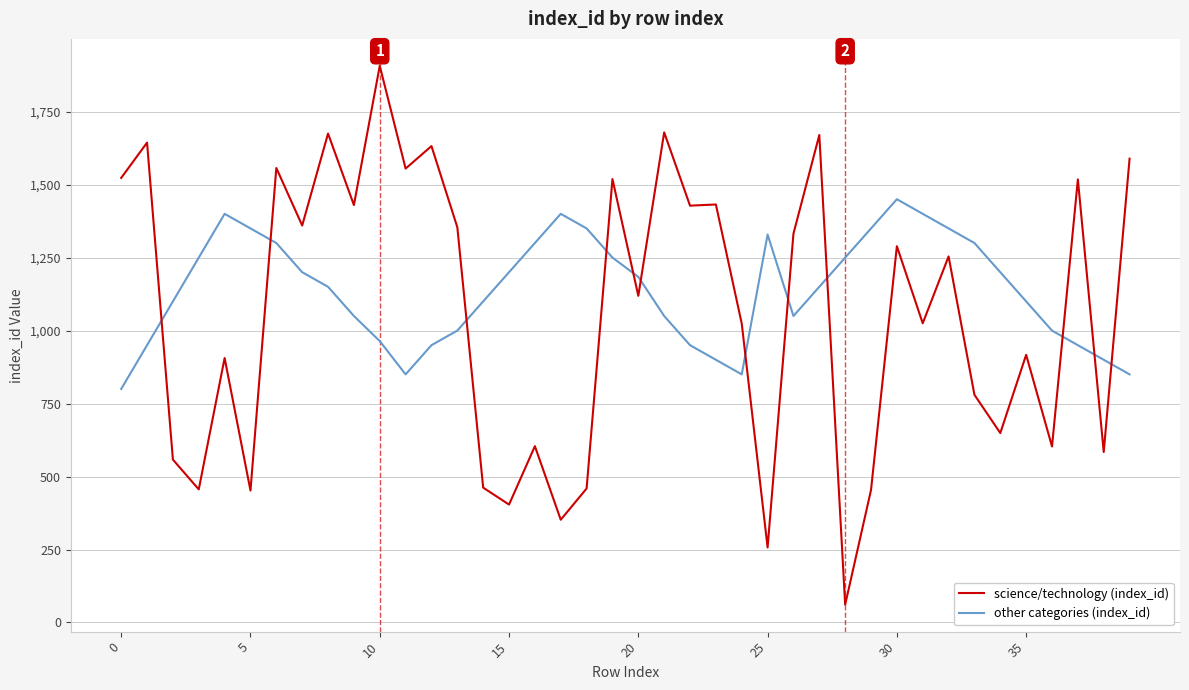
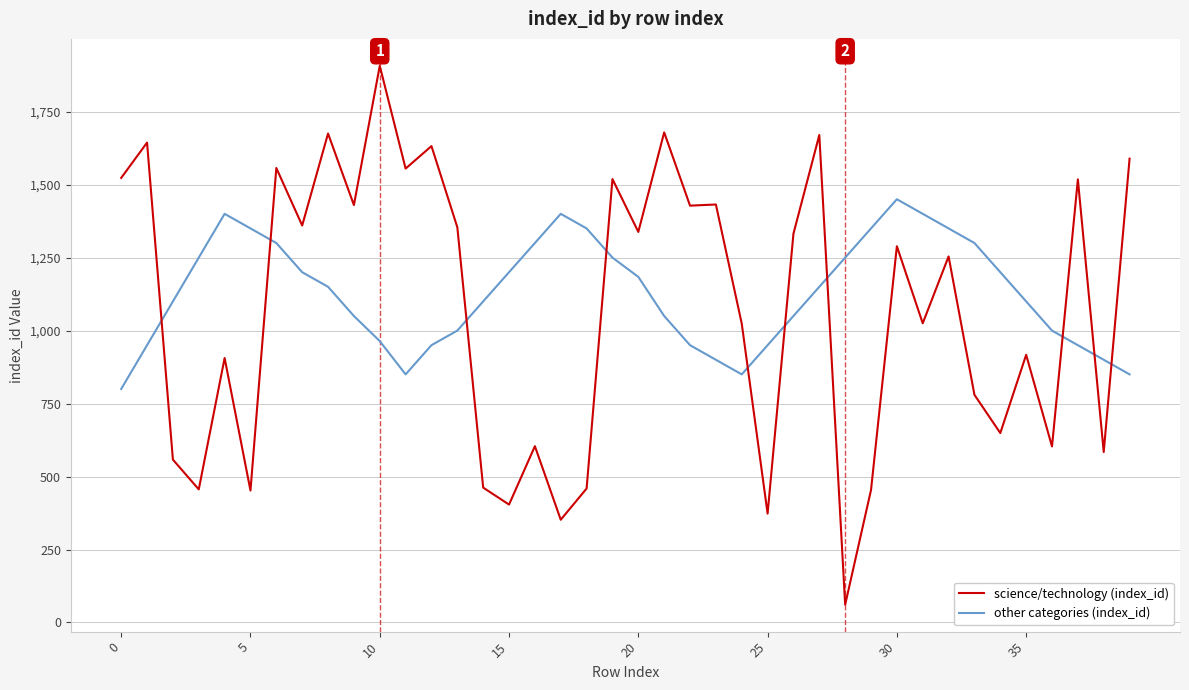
science/technology (index_id), 20: 1,120 -> 1,340
science/technology (index_id), 25: 260 -> 370
other categories (index_id), 25: 1,330 -> 950
